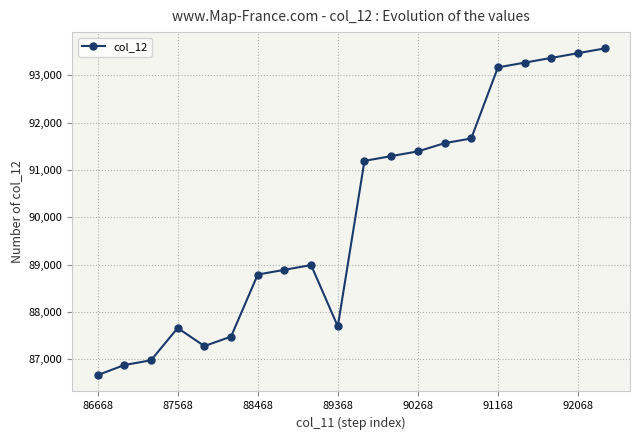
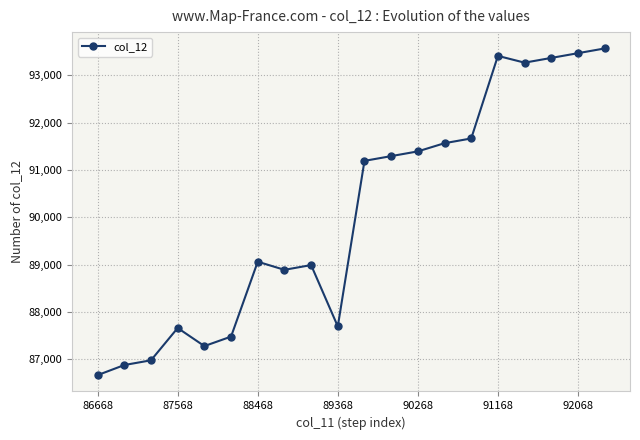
88468: 88,800 -> 89,100
91168: 93,200 -> 93,400
